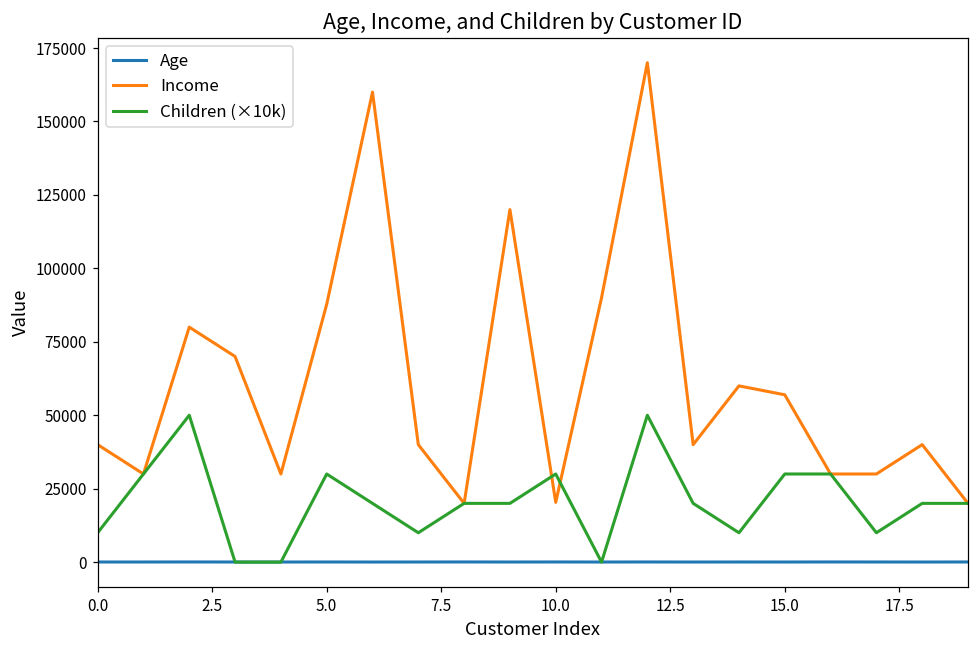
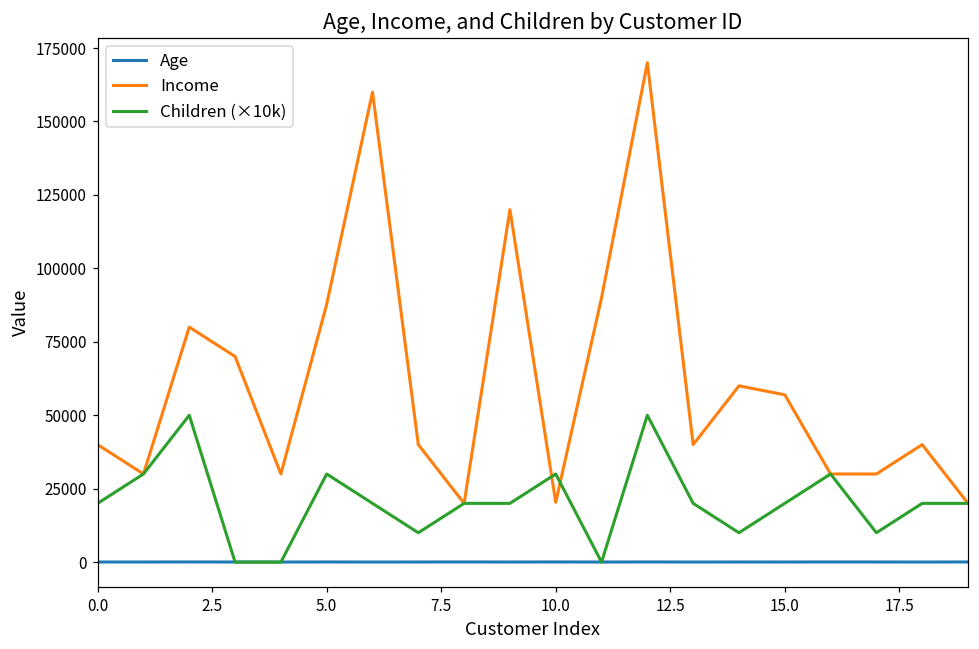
Children (×10k), 0.0: 10000 -> 20000
Children (×10k), 15.0: 30000 -> 20000
